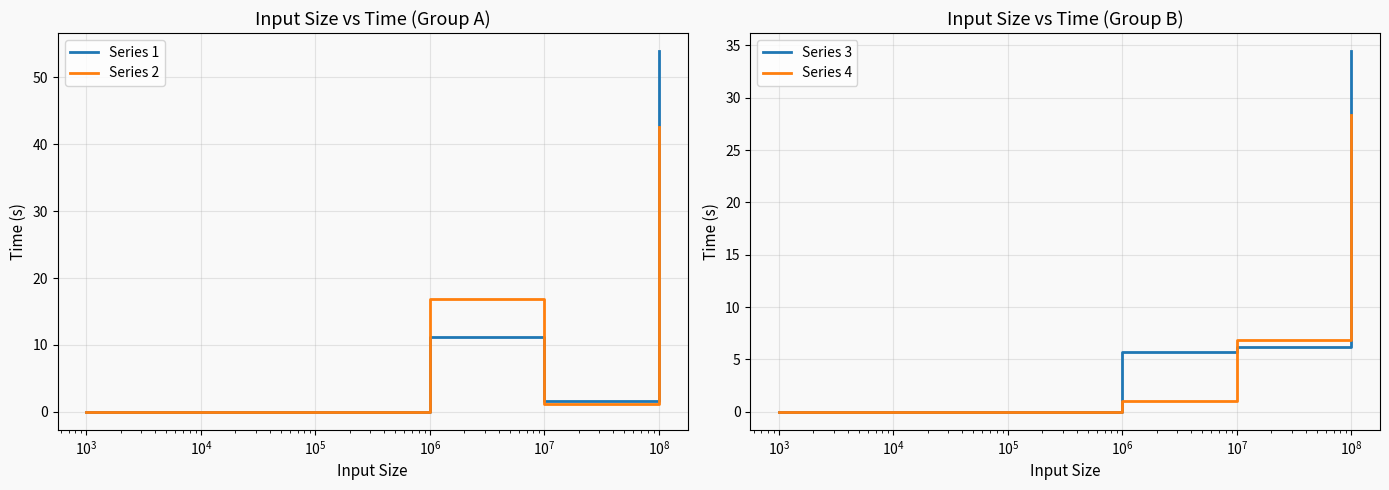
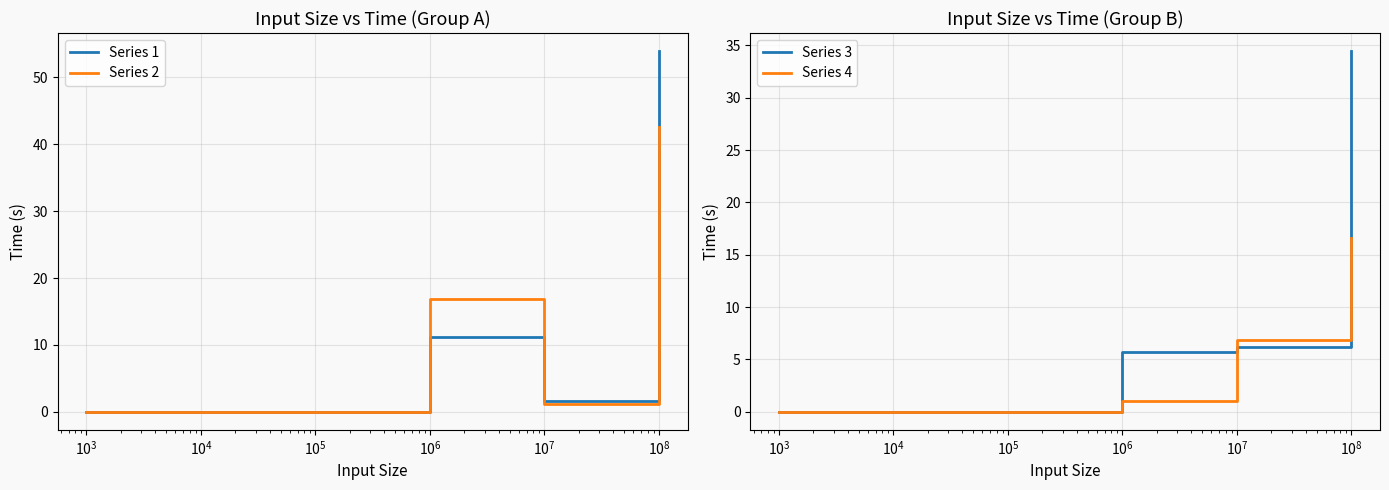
Input Size vs Time (Group B), Series 4, 10^8: 28.4 -> 16.6
